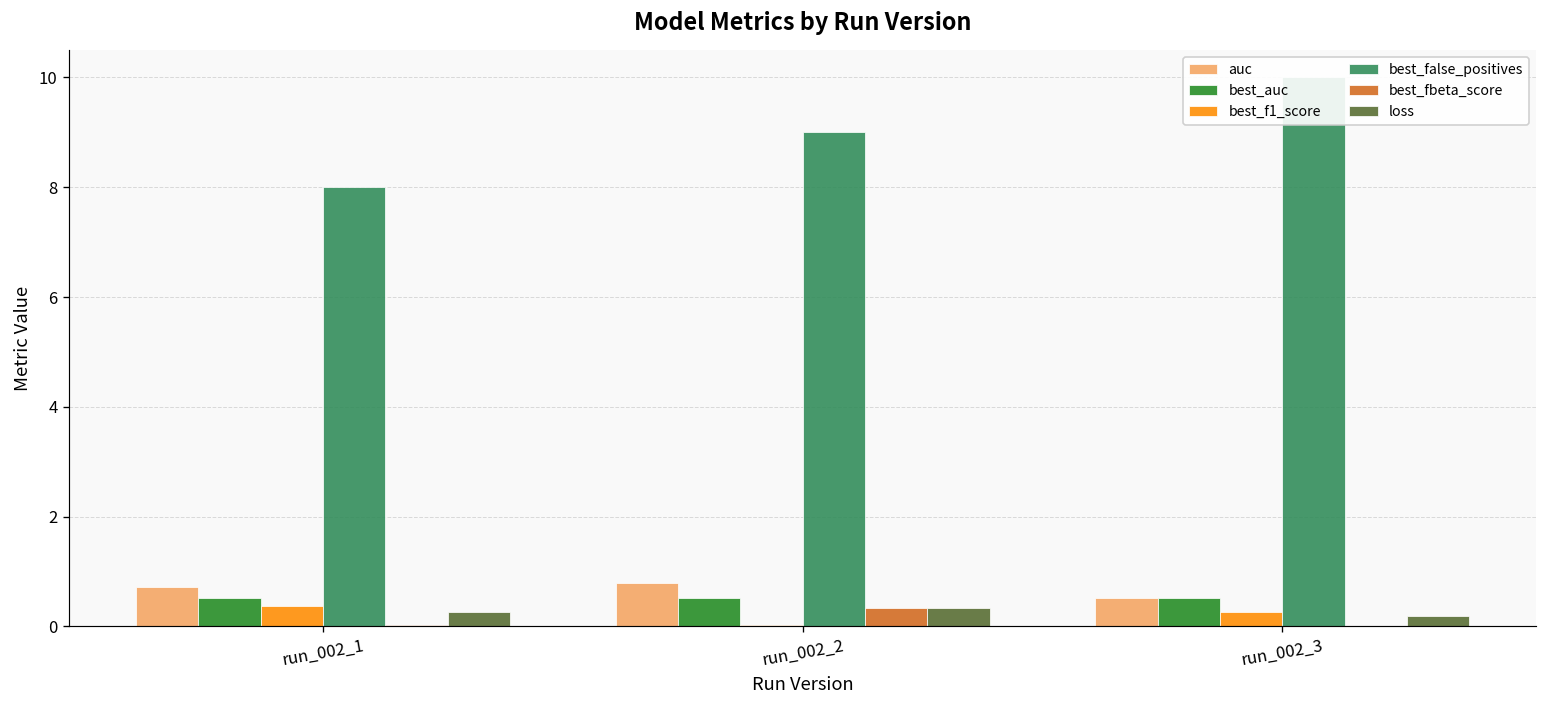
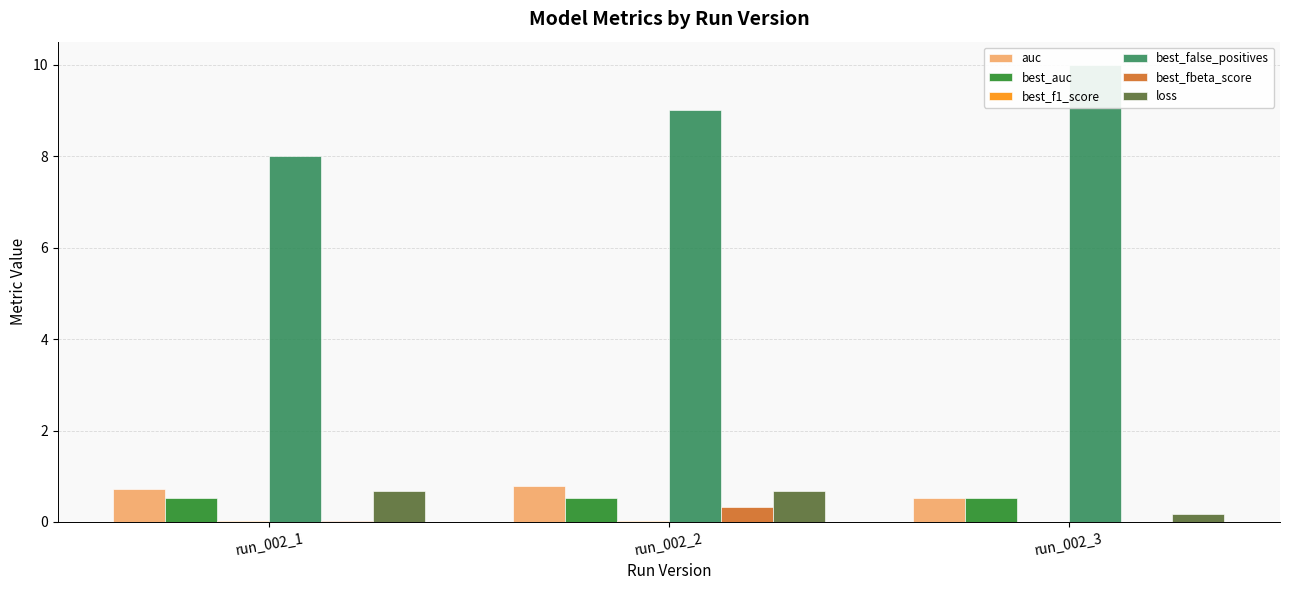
best_f1_score, run_002_1: 0.4 -> 0.0
loss, run_002_1: 0.3 -> 0.7
loss, run_002_2: 0.3 -> 0.7
best_f1_score, run_002_3: 0.3 -> 0.0
